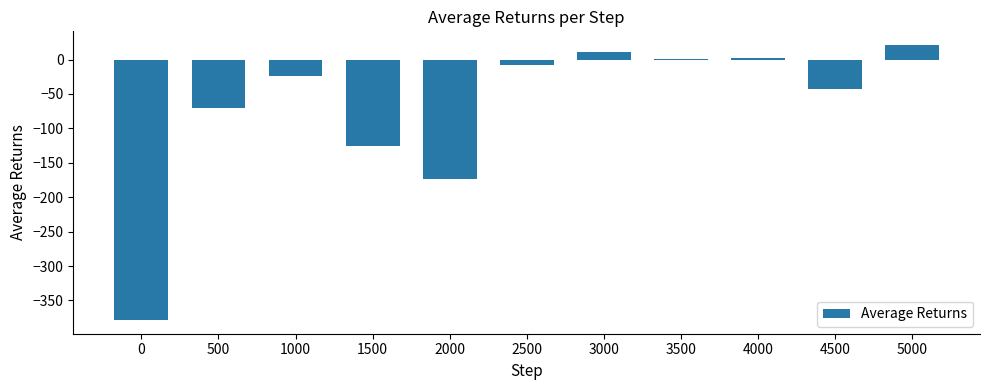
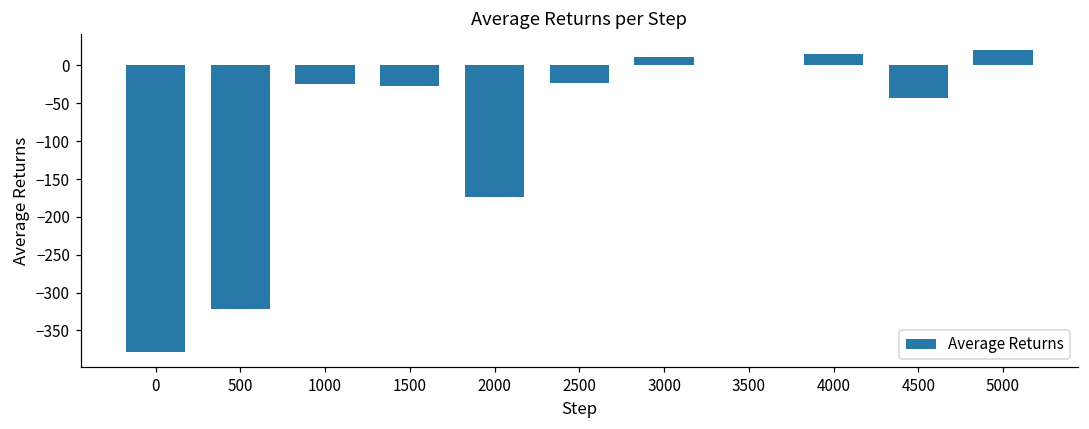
500: -70 -> -320
1500: -130 -> -30
2500: -10 -> -20
4000: 0 -> 20
